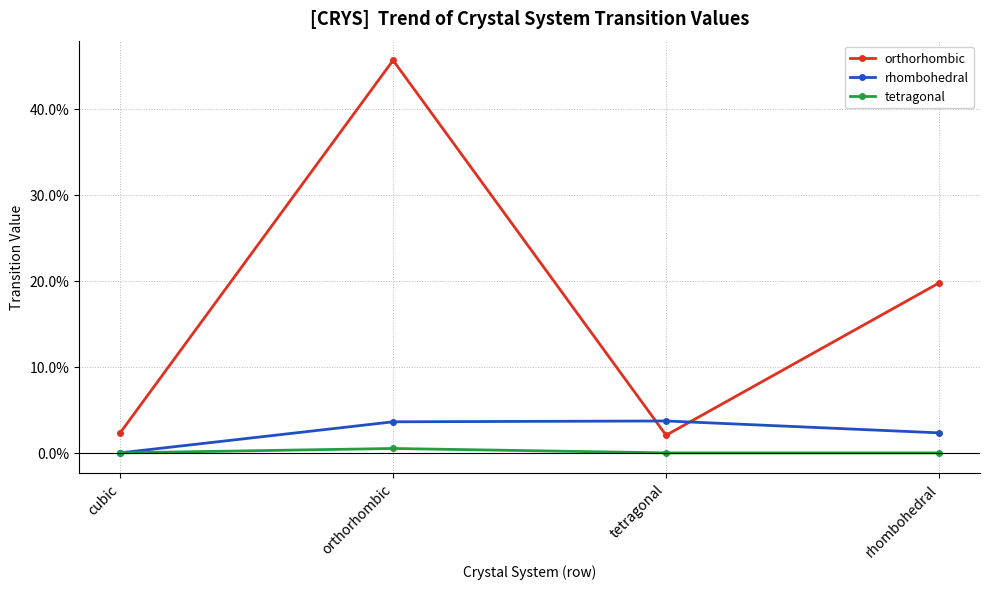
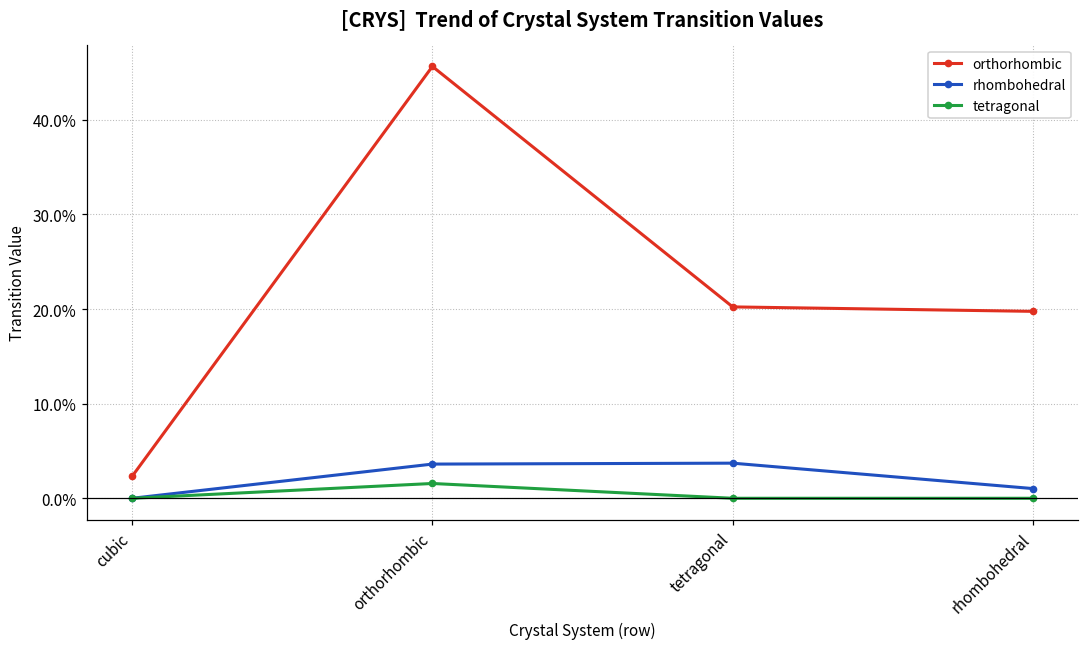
tetragonal, orthorhombic: 1% -> 2%
orthorhombic, tetragonal: 2% -> 20%
rhombohedral, rhombohedral: 2% -> 1%
